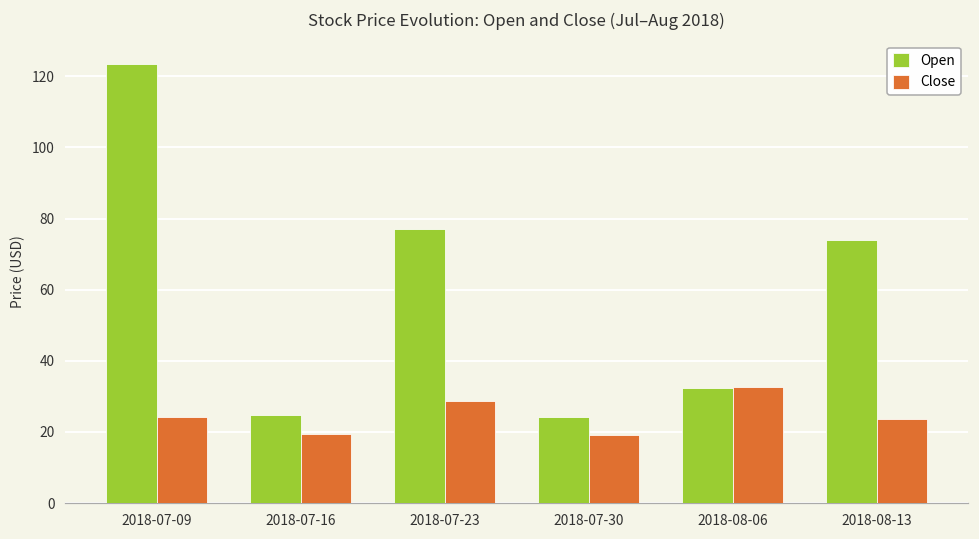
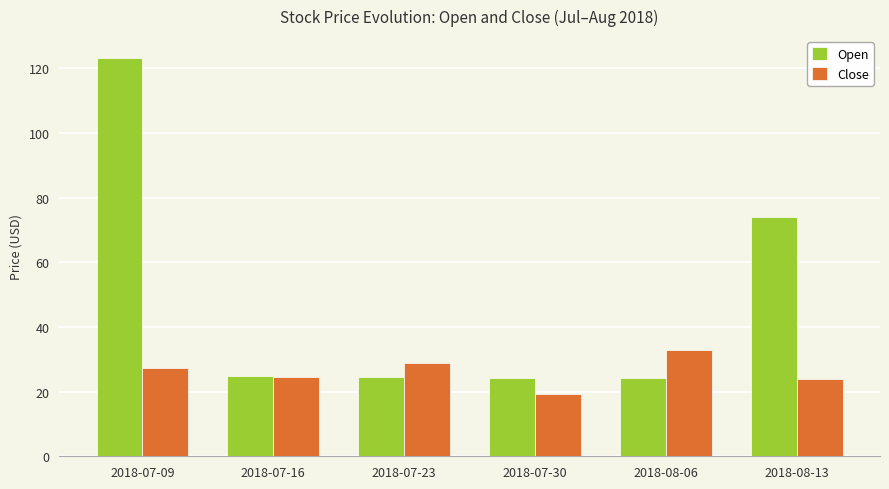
Close, 2018-07-09: 24 -> 27
Close, 2018-07-16: 19 -> 25
Open, 2018-07-23: 77 -> 25
Open, 2018-08-06: 32 -> 24
